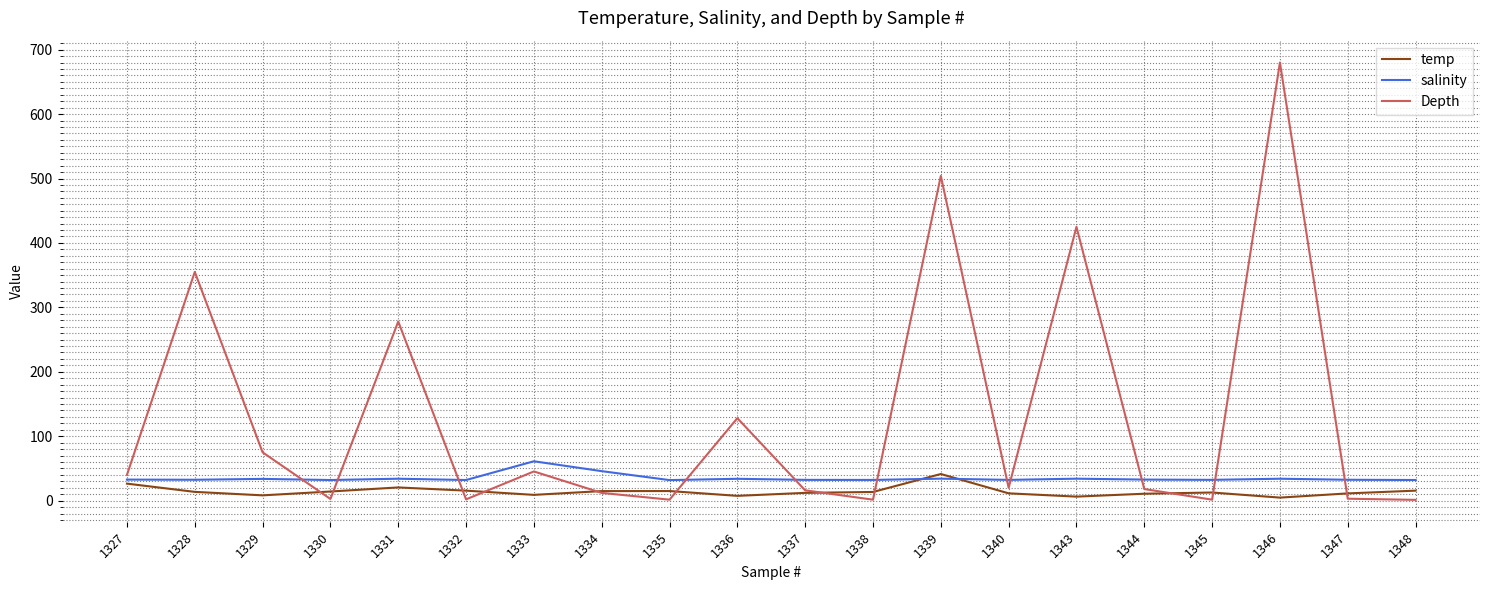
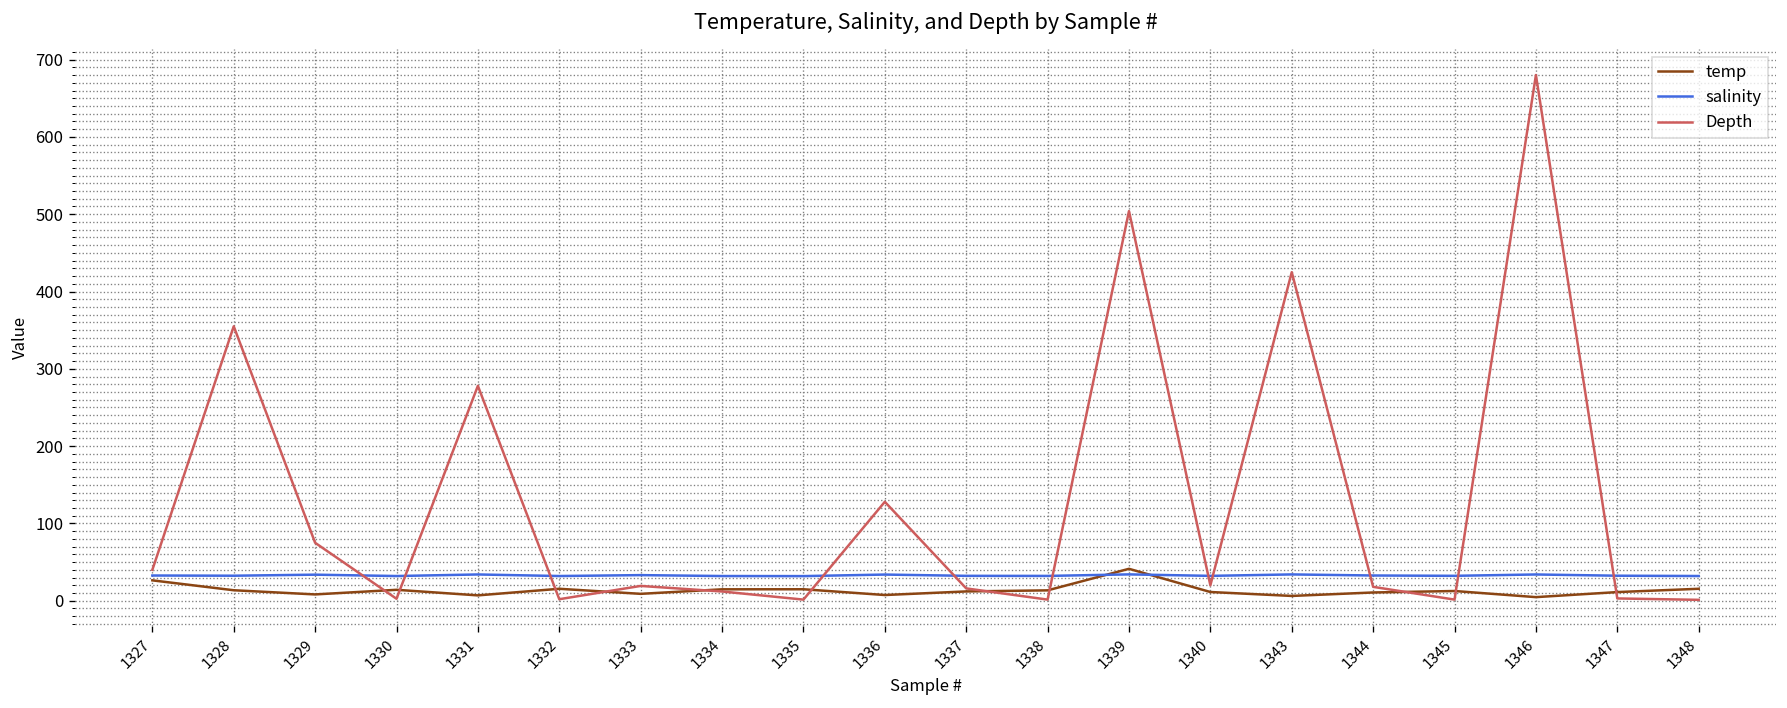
temp, 1331: 20 -> 10
salinity, 1333: 60 -> 30
Depth, 1333: 50 -> 20
salinity, 1334: 50 -> 30
